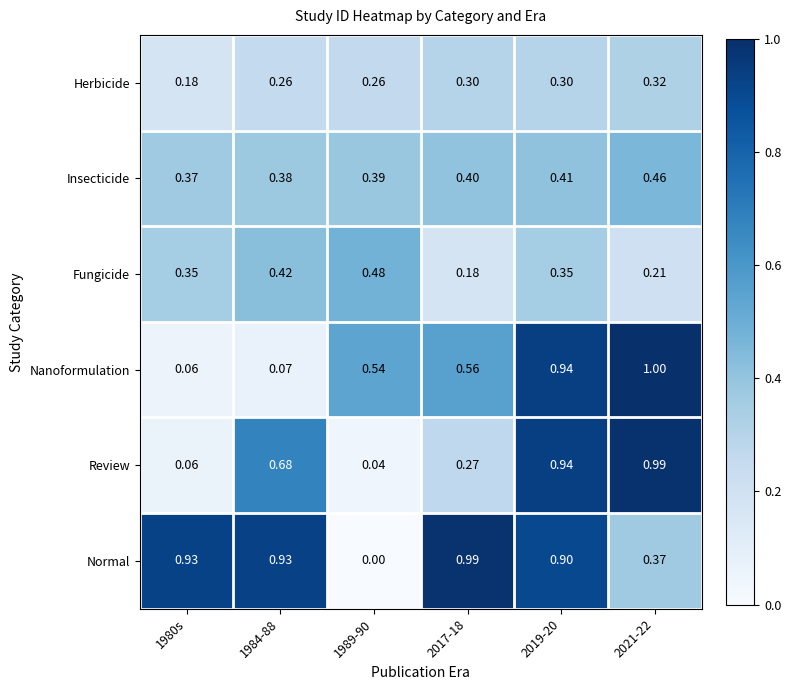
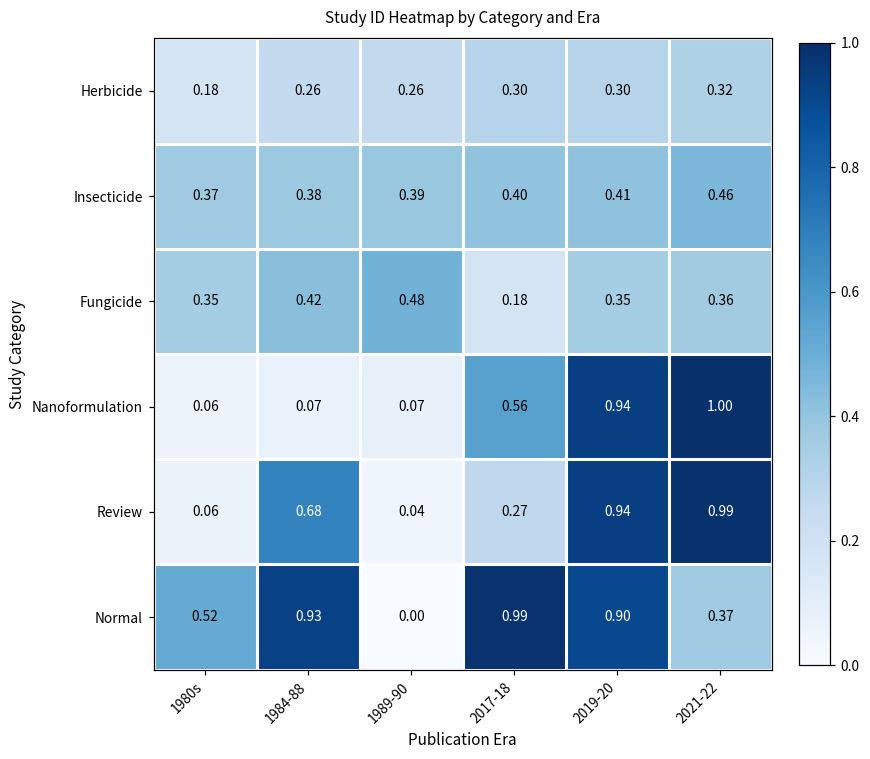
Fungicide, 2021-22: 0.21 -> 0.36
Nanoformulation, 1989-90: 0.54 -> 0.07
Normal, 1980s: 0.93 -> 0.52
